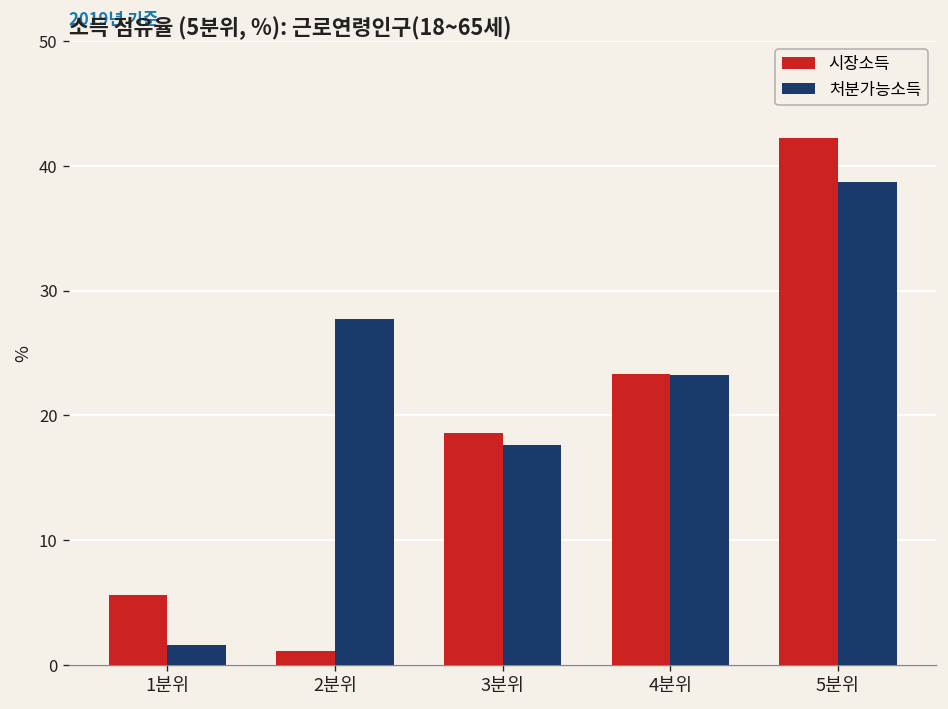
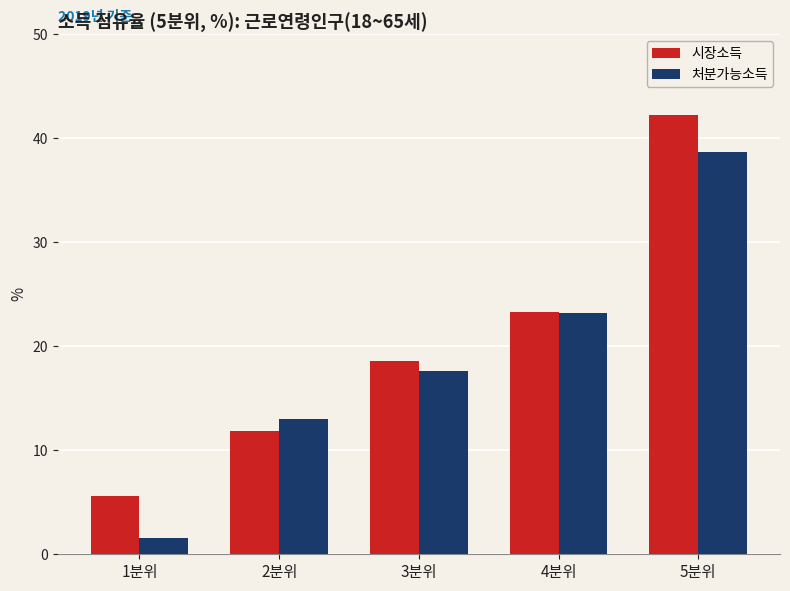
시장소득, 2분위: 1.1 -> 11.9
처분가능소득, 2분위: 27.7 -> 13.0
